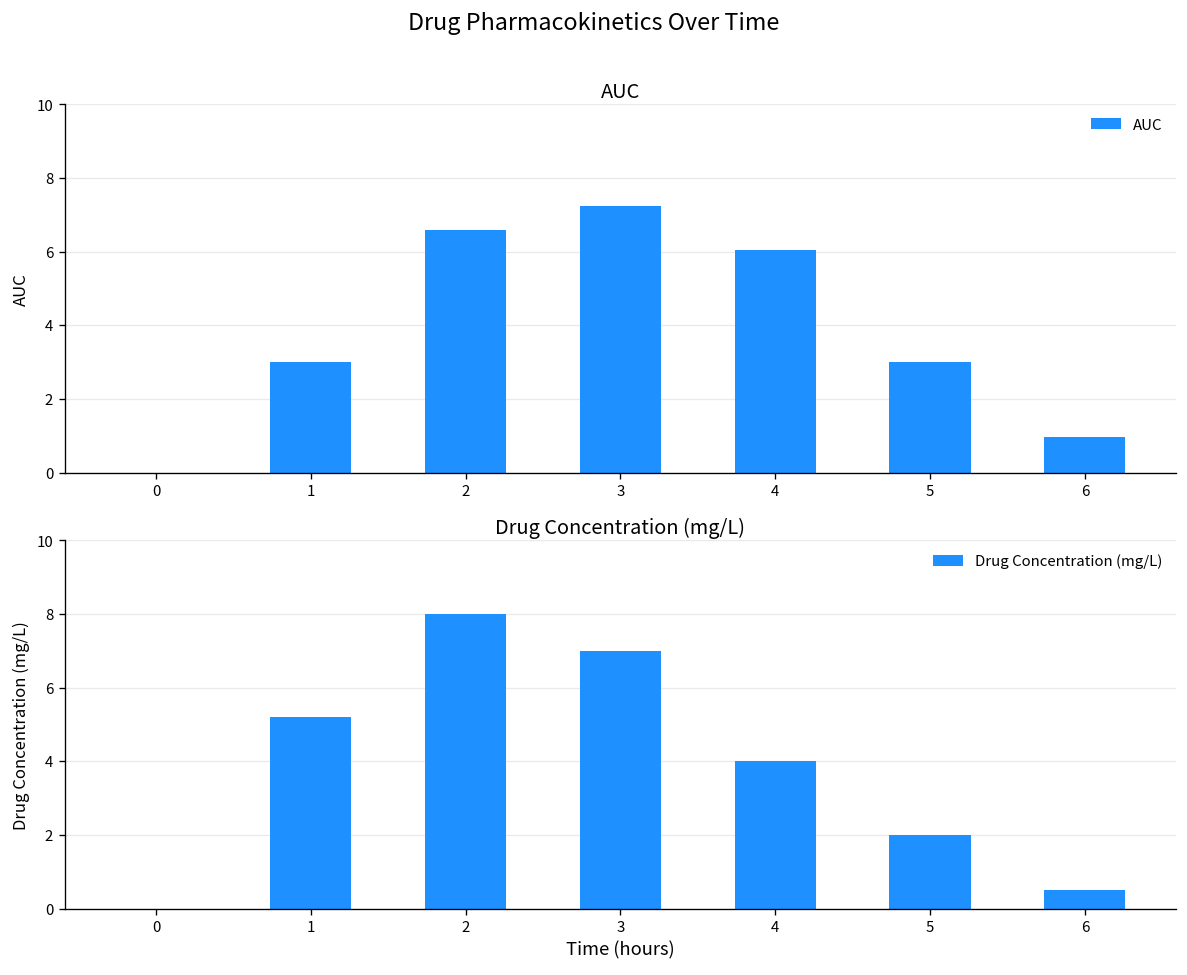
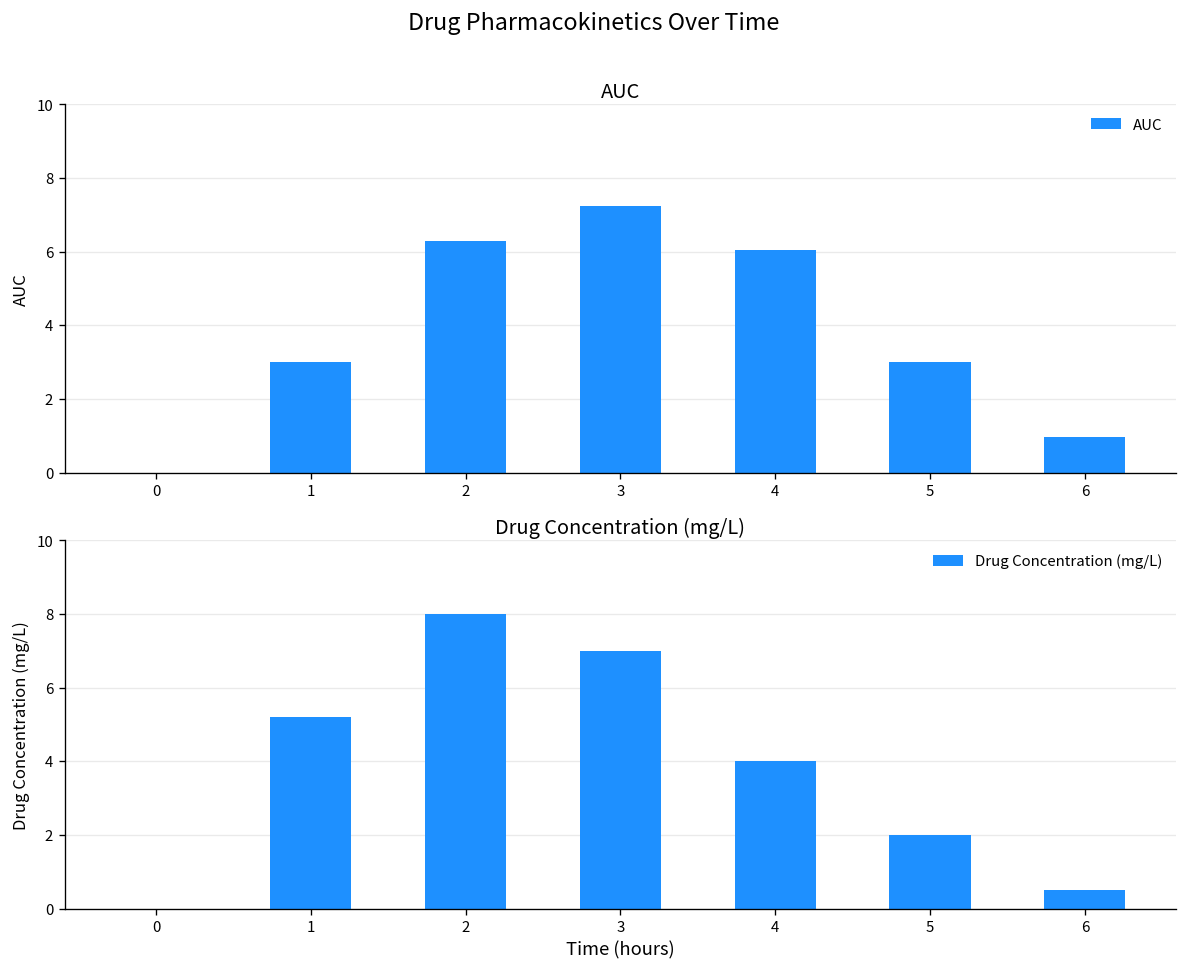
AUC, 2: 6.6 -> 6.3
